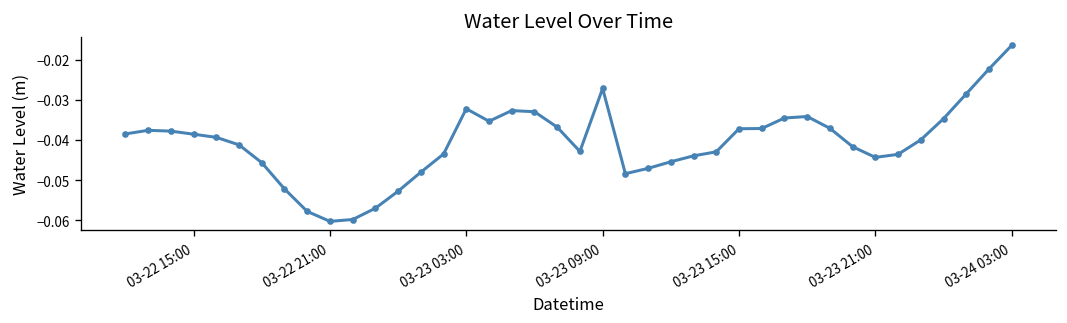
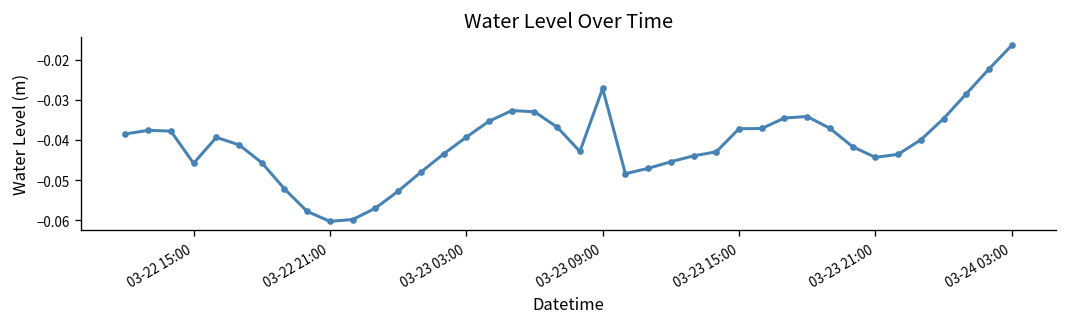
03-22 15:00: -0.039 -> -0.046
03-23 03:00: -0.032 -> -0.039
